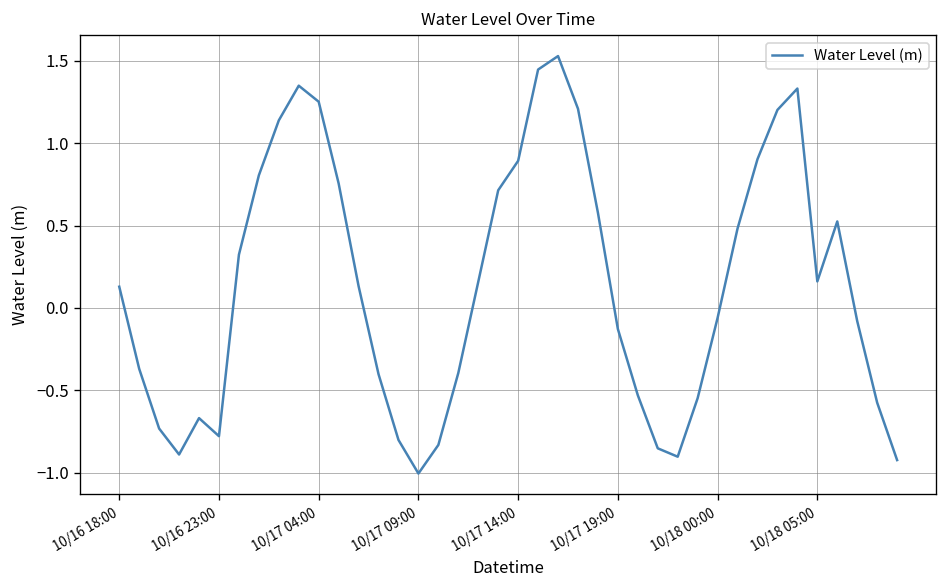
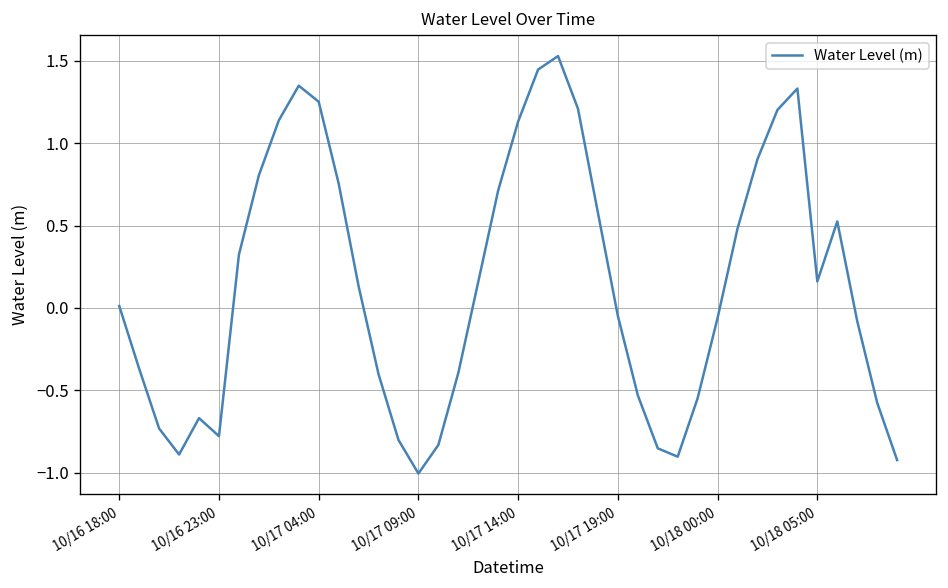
10/16 18:00: 0.13 -> 0.01
10/17 14:00: 0.89 -> 1.13
10/17 19:00: -0.13 -> -0.05
